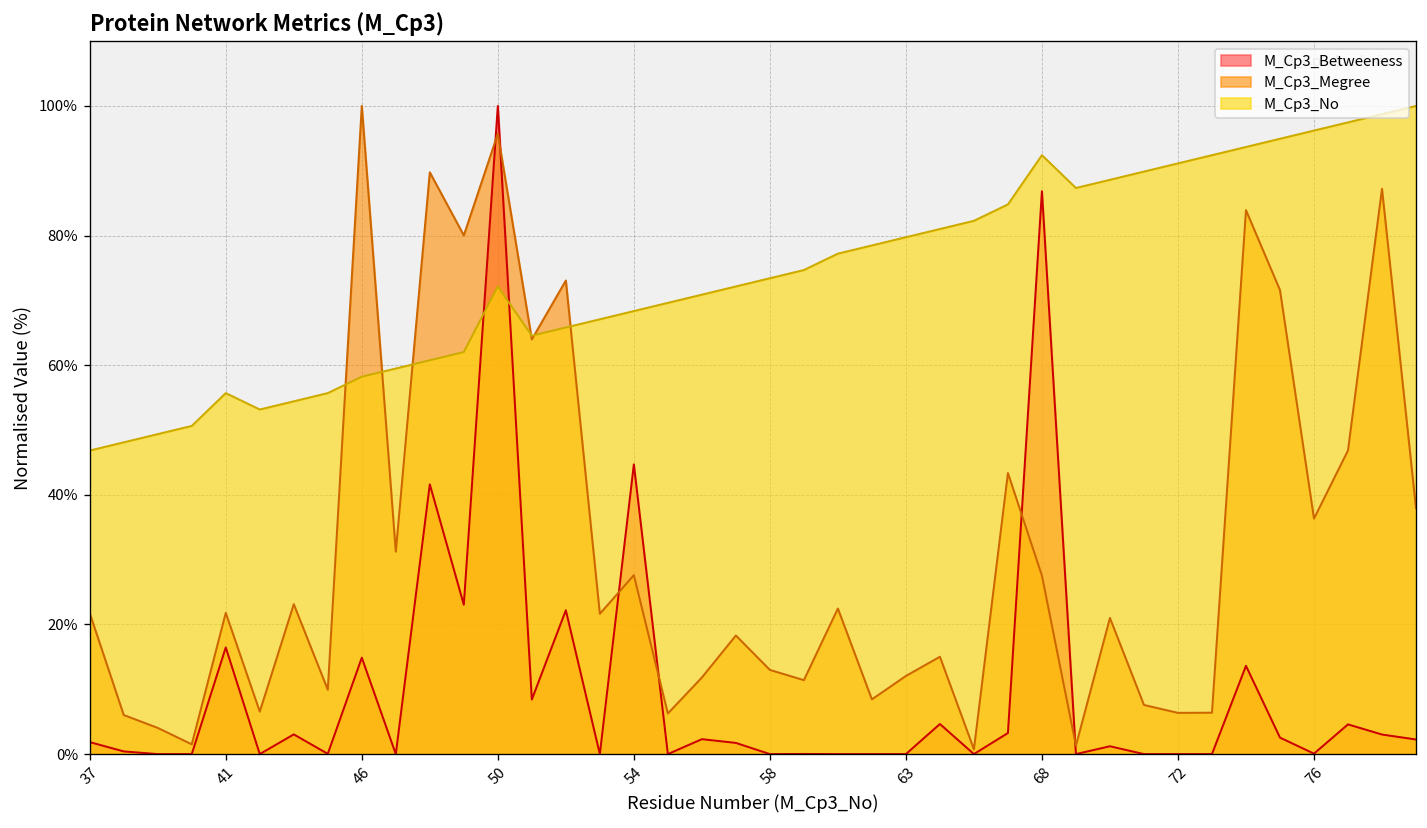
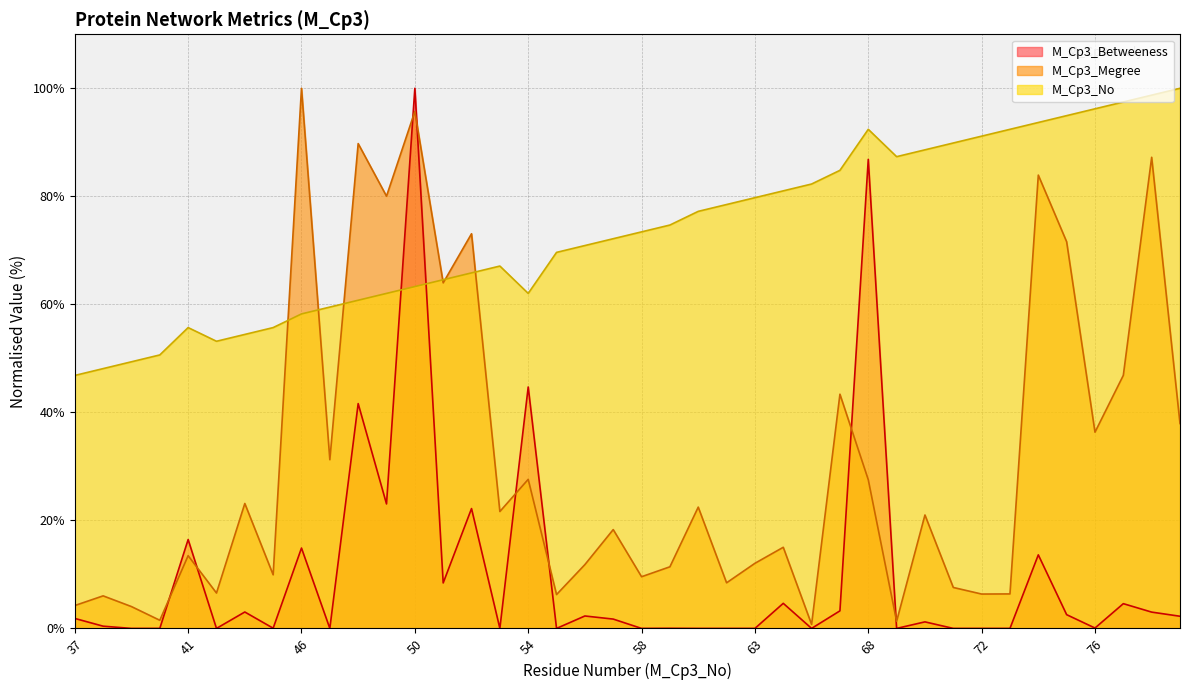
M_Cp3_Megree, 37: 22% -> 4%
M_Cp3_Megree, 41: 22% -> 13%
M_Cp3_No, 50: 72% -> 63%
M_Cp3_No, 54: 68% -> 62%
M_Cp3_Megree, 58: 13% -> 10%
